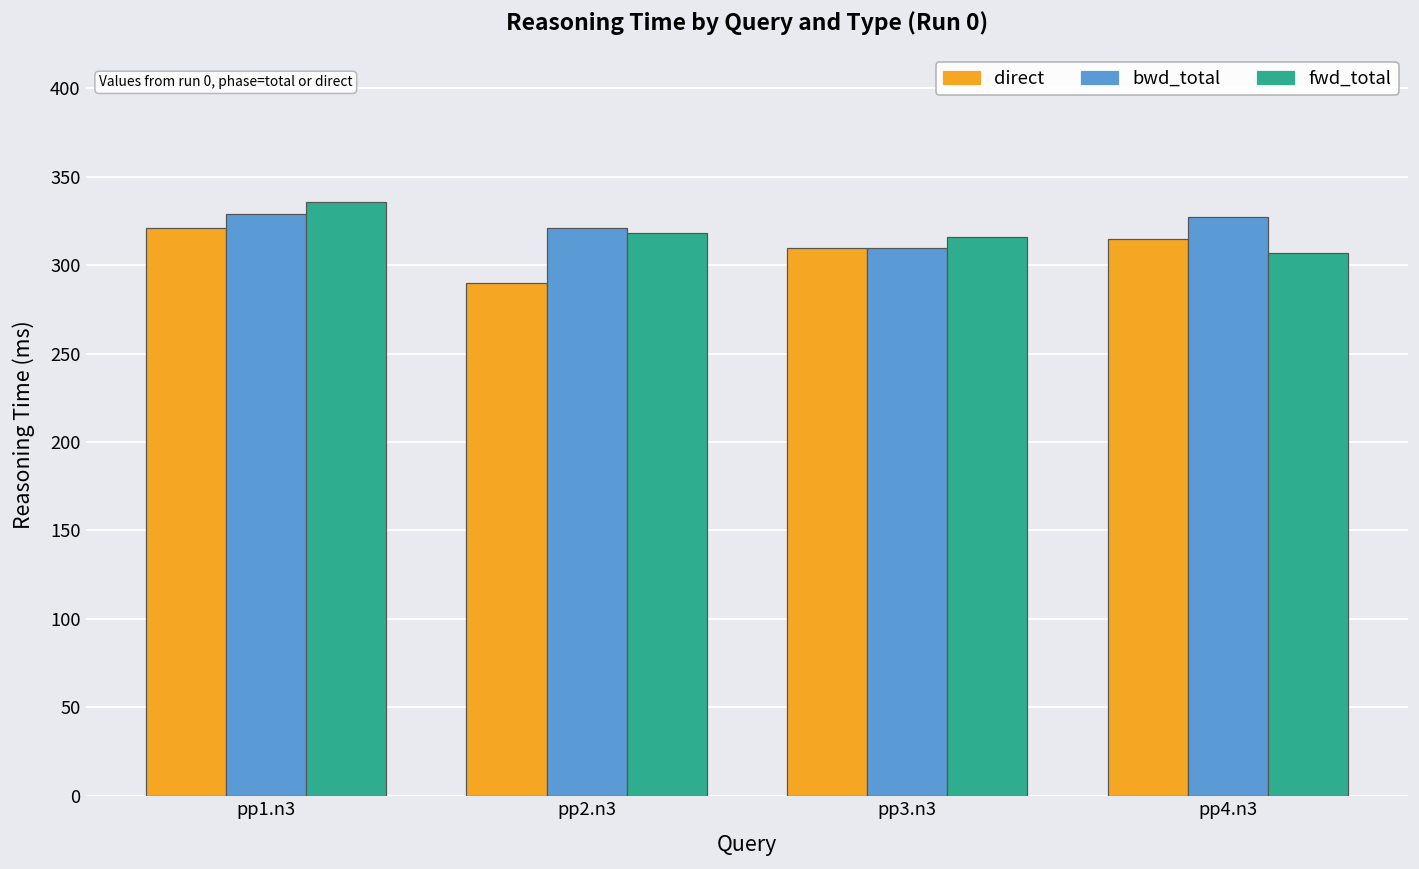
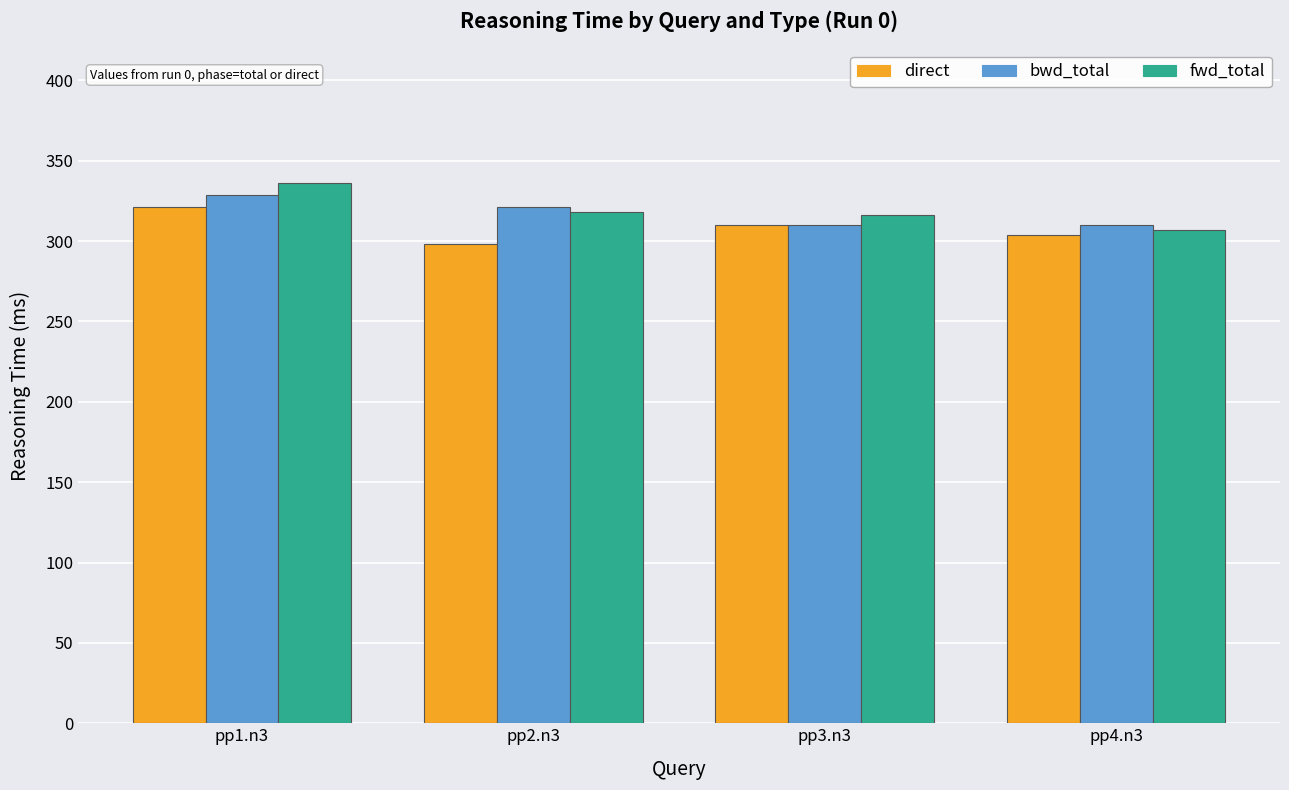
direct, pp2.n3: 290 -> 298
direct, pp4.n3: 315 -> 304
bwd_total, pp4.n3: 327 -> 310
